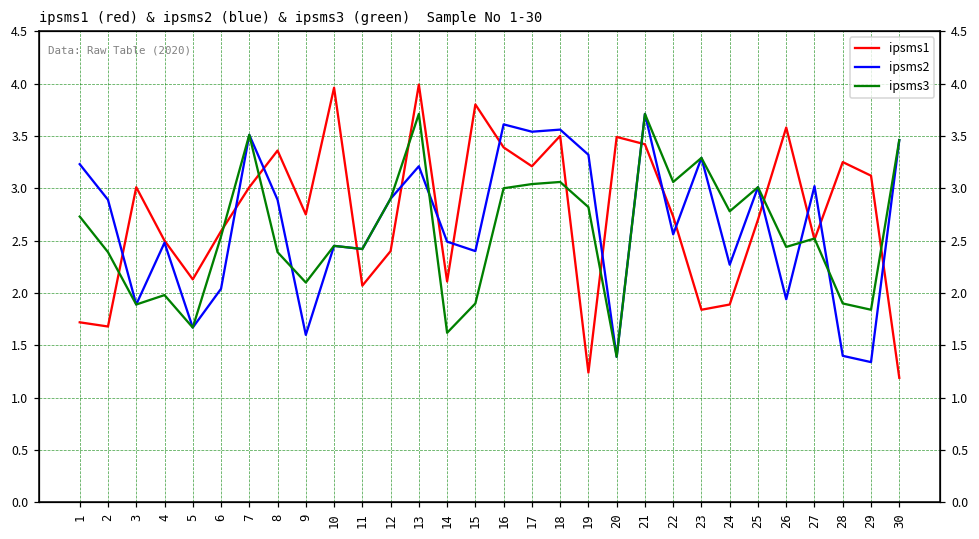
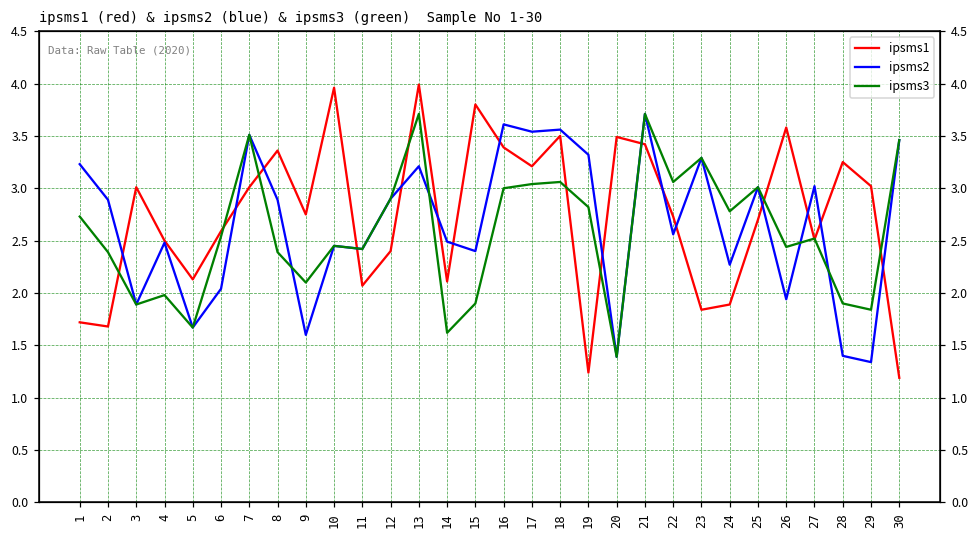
ipsms1, 29: 3.1 -> 3.0
